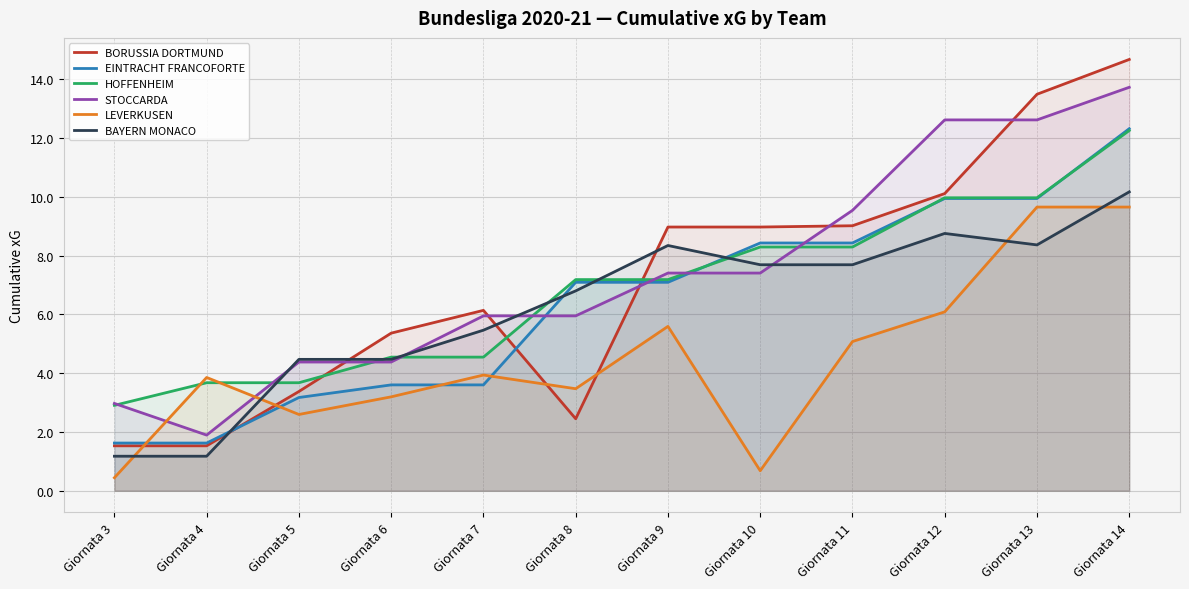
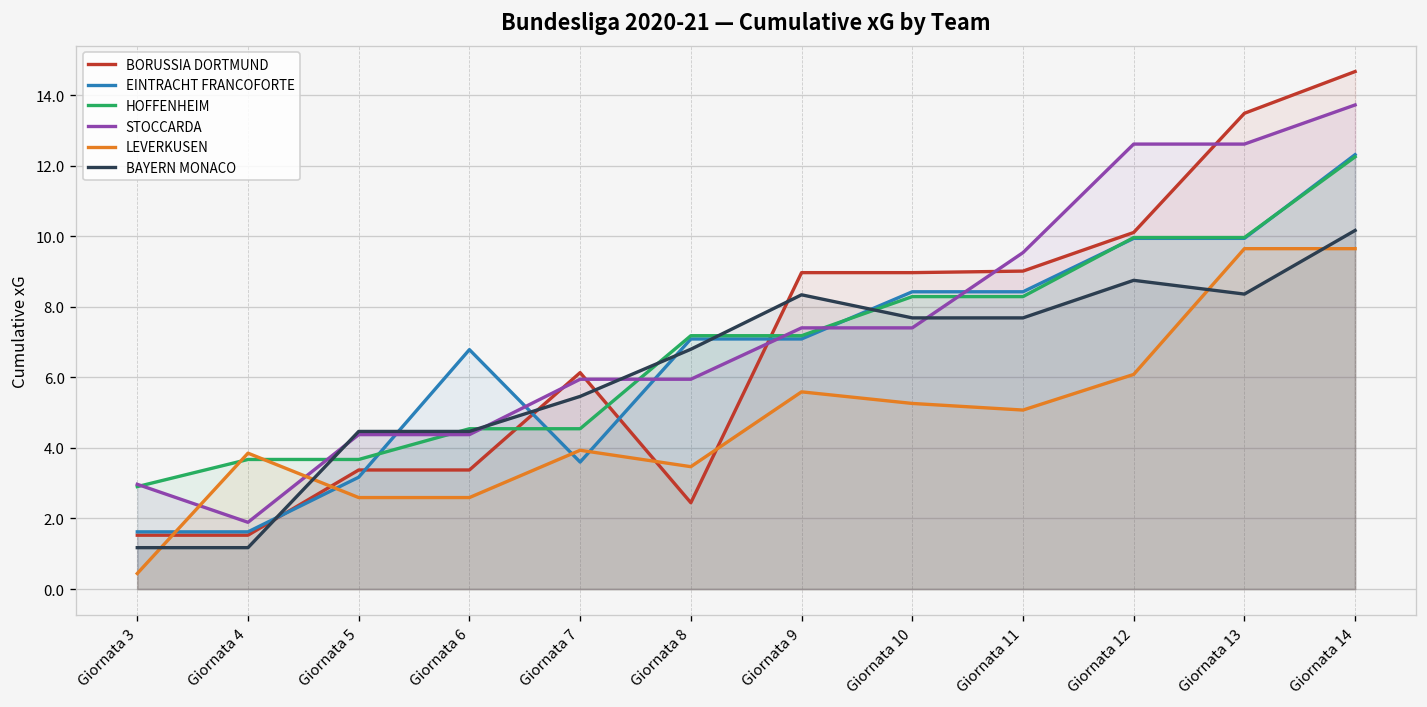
BORUSSIA DORTMUND, Giornata 6: 5.4 -> 3.4
EINTRACHT FRANCOFORTE, Giornata 6: 3.6 -> 6.8
LEVERKUSEN, Giornata 6: 3.2 -> 2.6
LEVERKUSEN, Giornata 10: 0.7 -> 5.3
